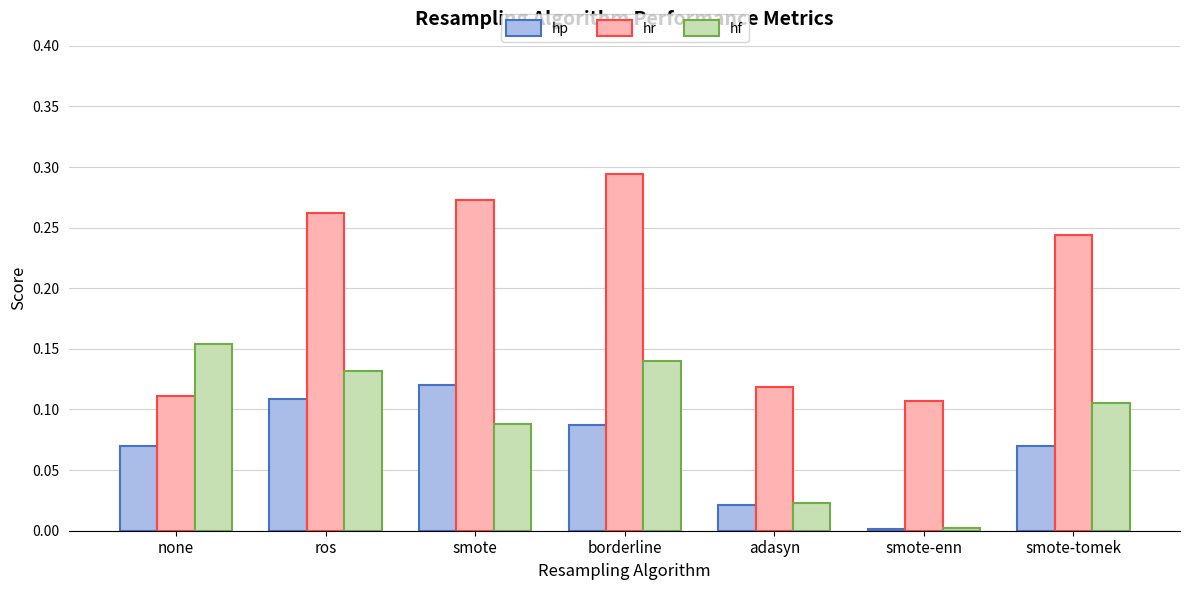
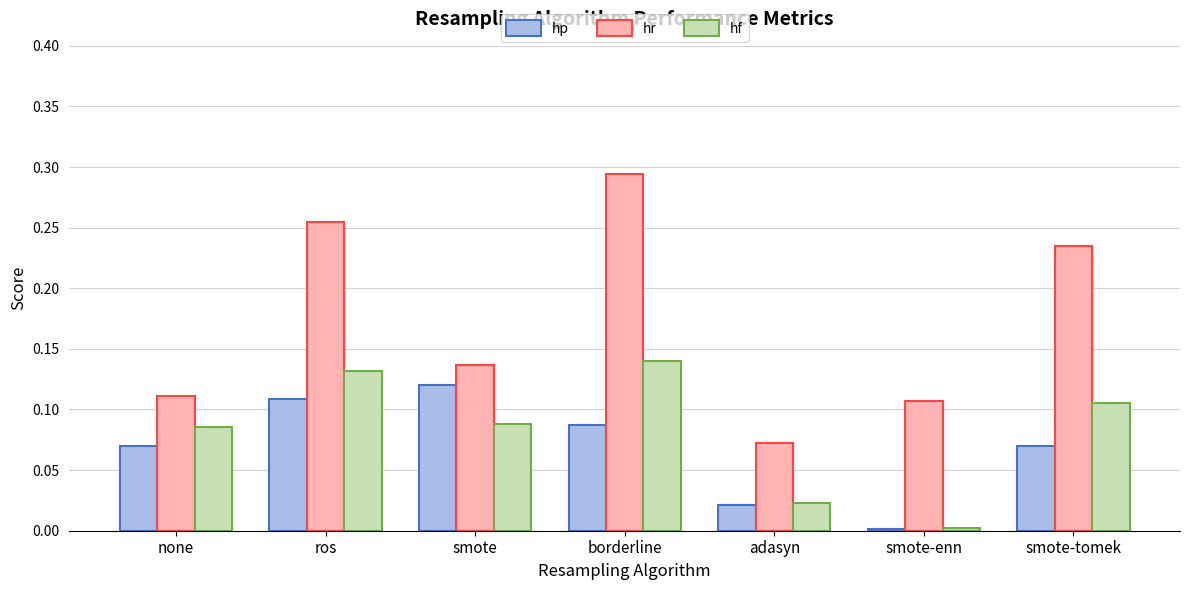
hf, none: 0.154 -> 0.086
hr, ros: 0.262 -> 0.255
hr, smote: 0.273 -> 0.137
hr, adasyn: 0.119 -> 0.072
hr, smote-tomek: 0.244 -> 0.235
